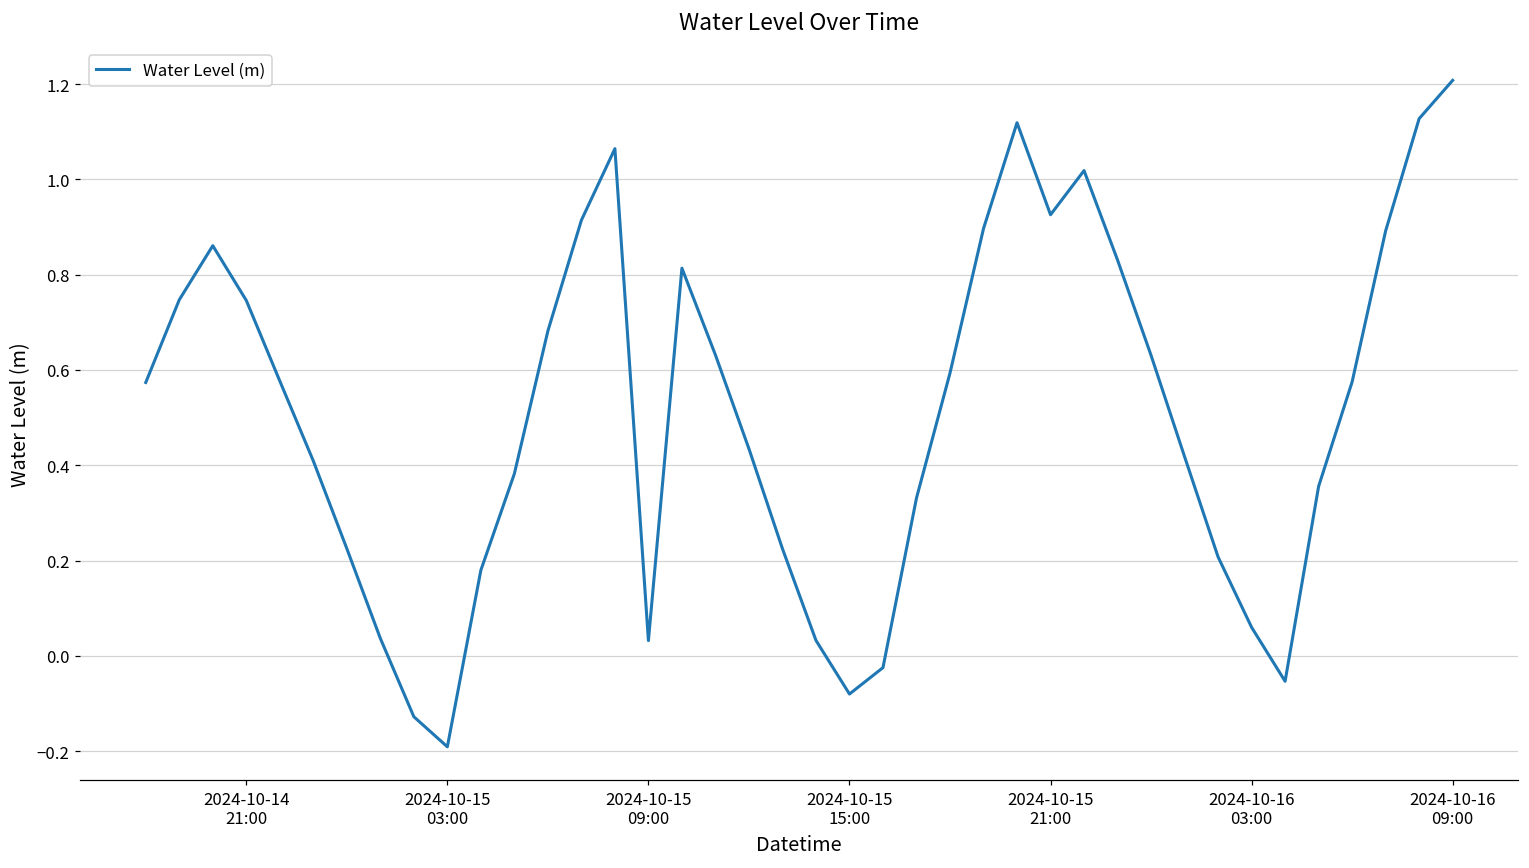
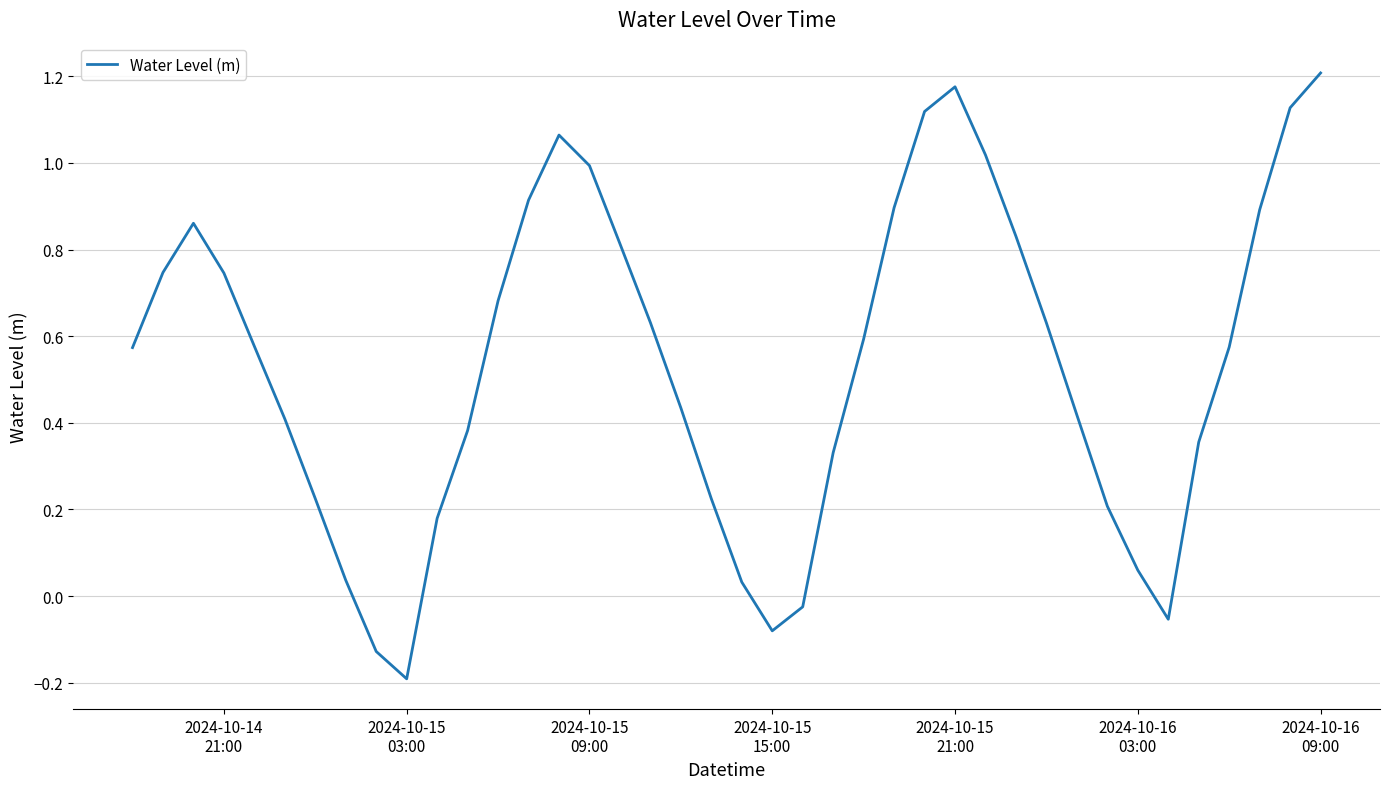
2024-10-15 09:00: 0.03 -> 0.99
2024-10-15 21:00: 0.93 -> 1.18
